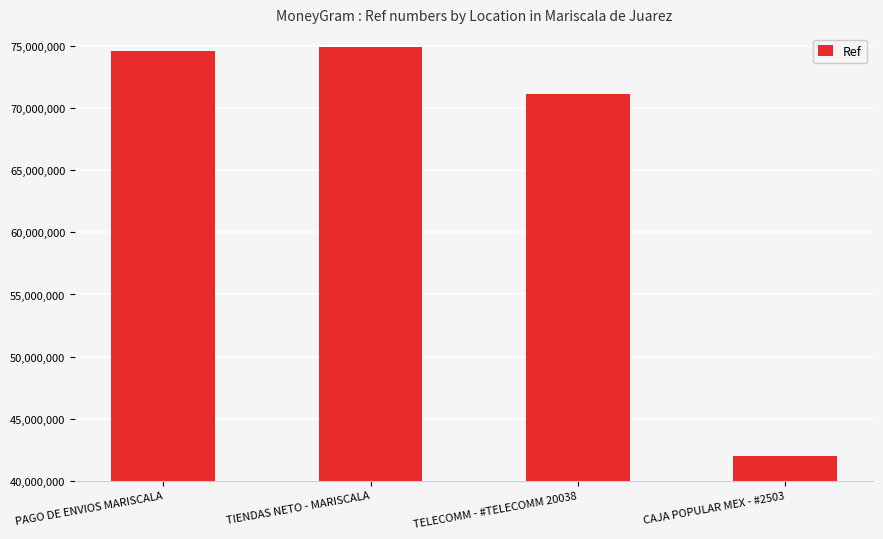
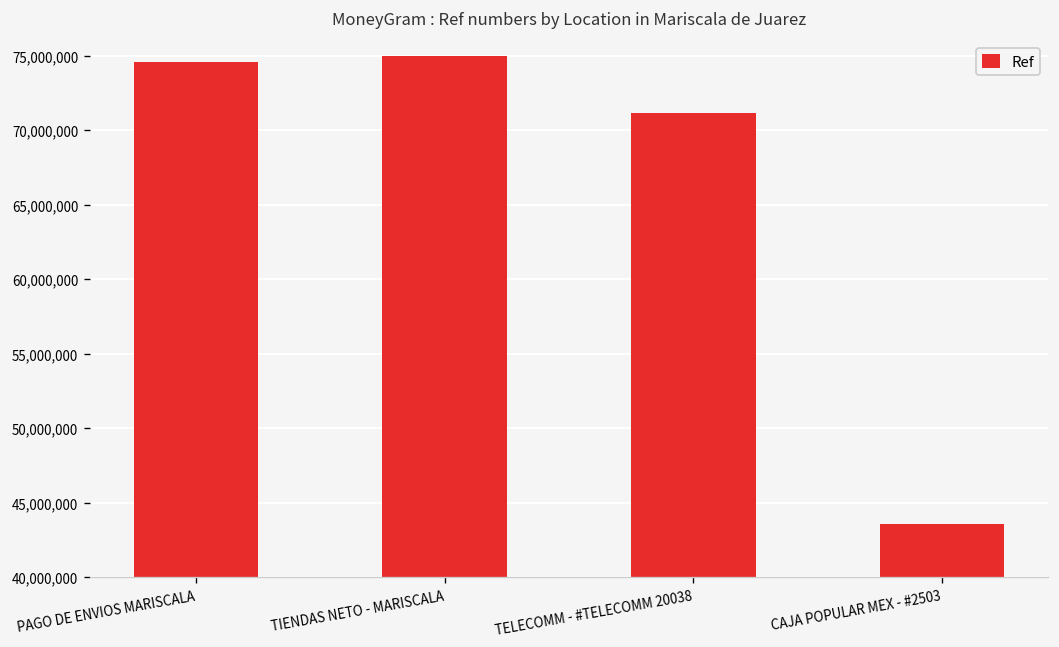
CAJA POPULAR MEX - #2503: 42,000,000 -> 43,500,000
